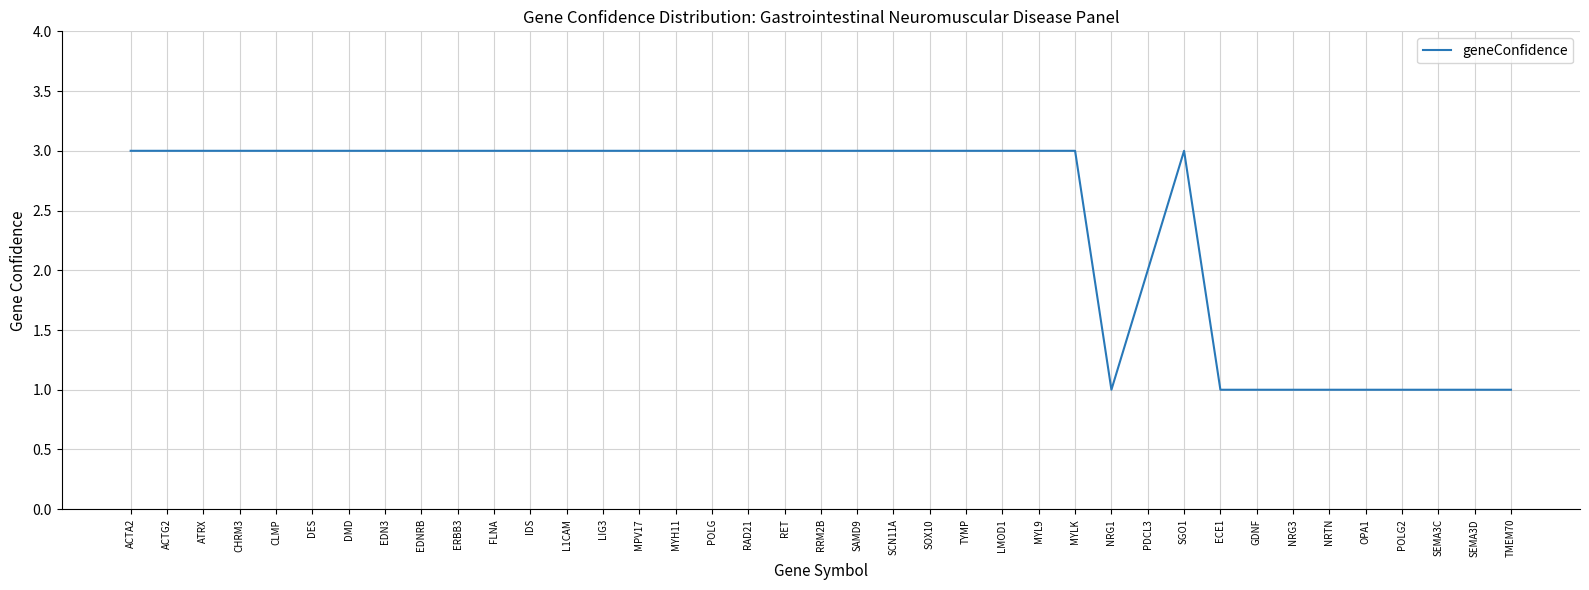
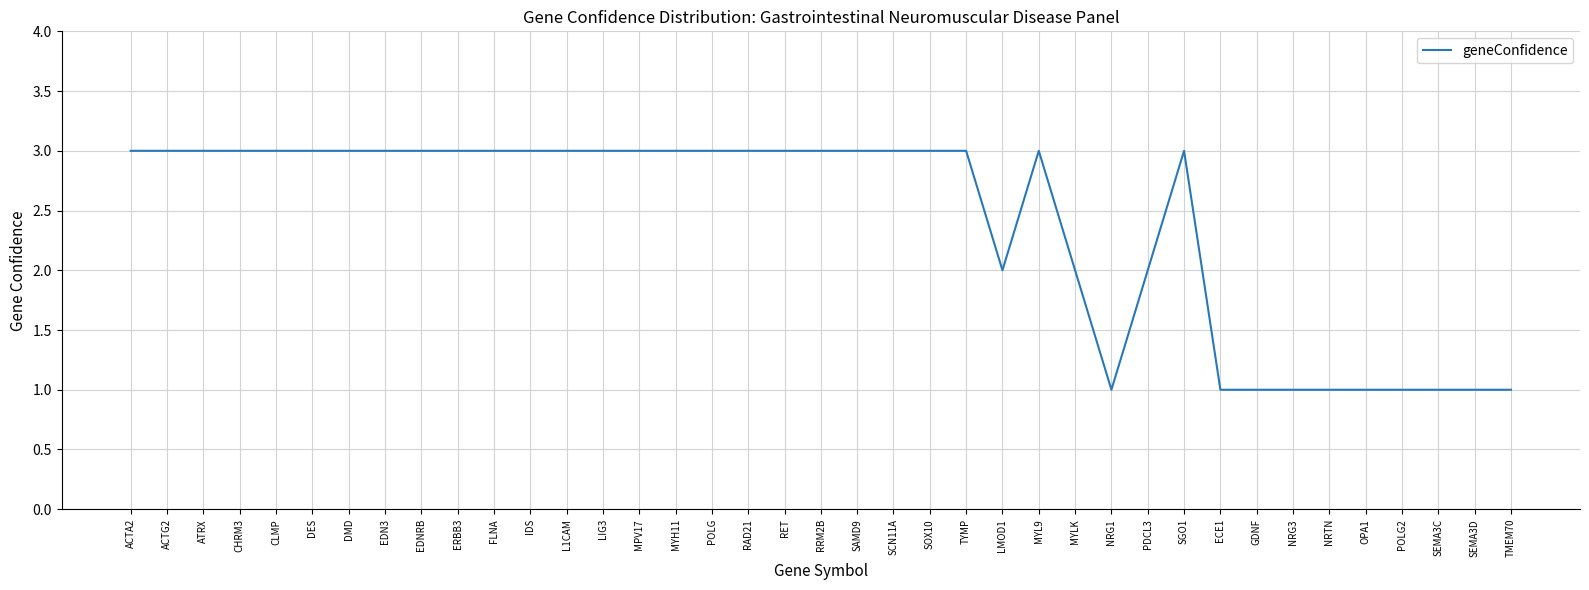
LMOD1: 3 -> 2
MYLK: 3 -> 2
